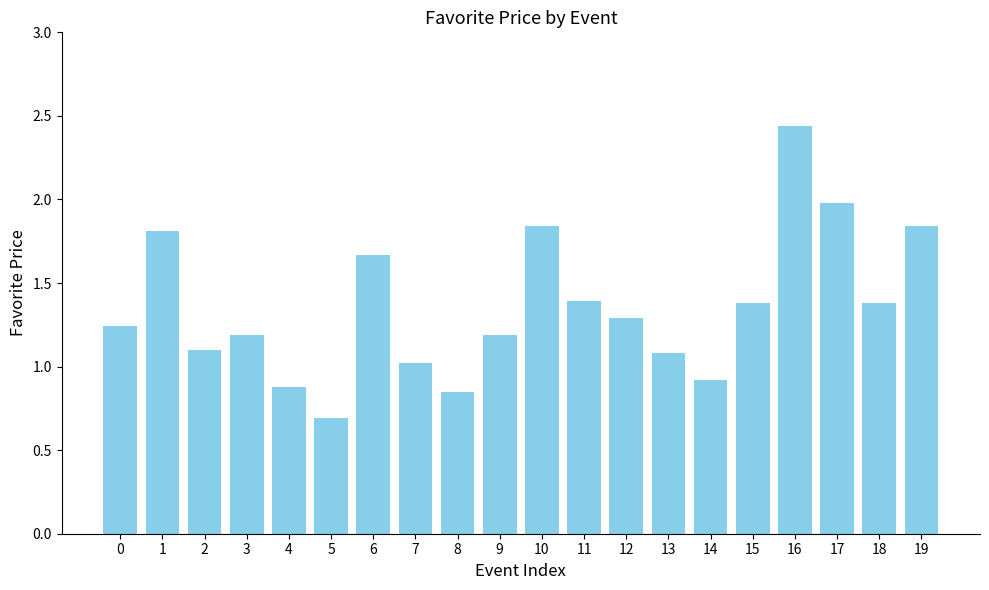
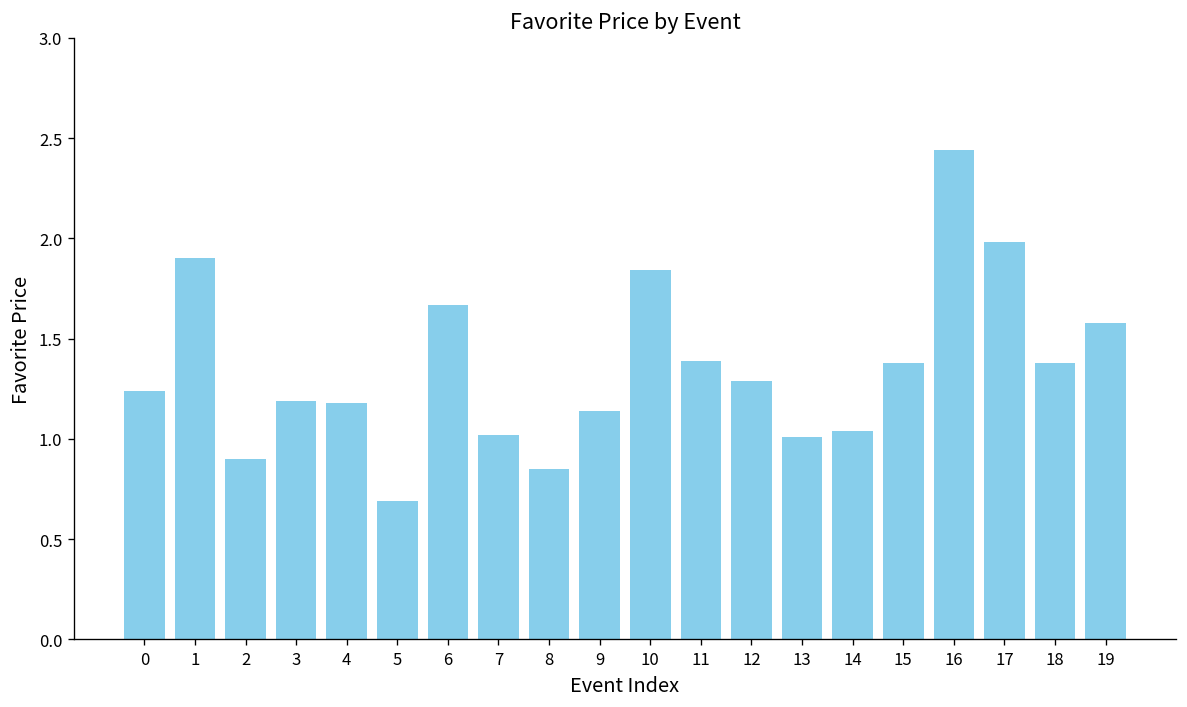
1: 1.81 -> 1.90
2: 1.1 -> 0.9
4: 0.88 -> 1.18
9: 1.19 -> 1.14
13: 1.08 -> 1.01
14: 0.92 -> 1.04
19: 1.84 -> 1.58
